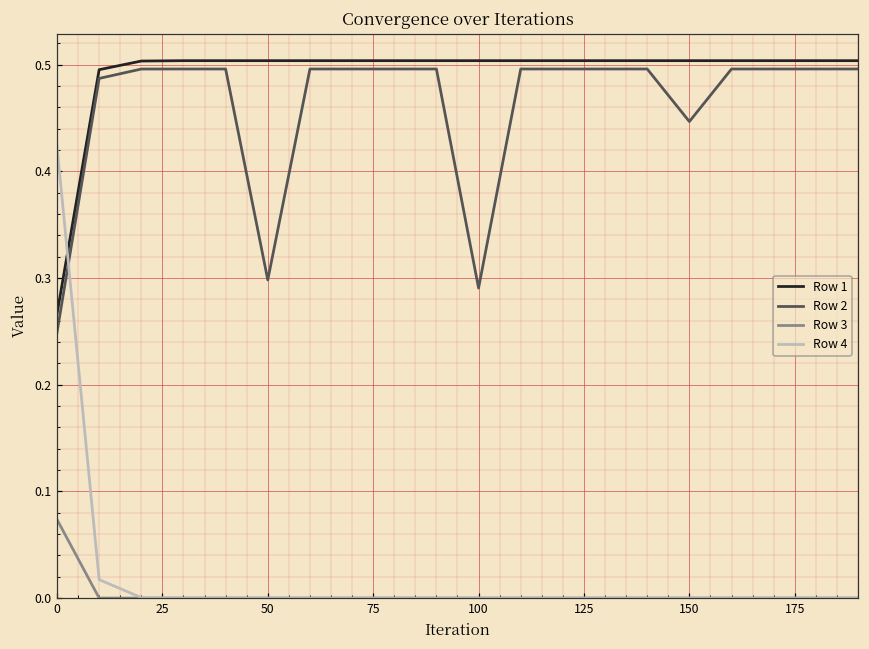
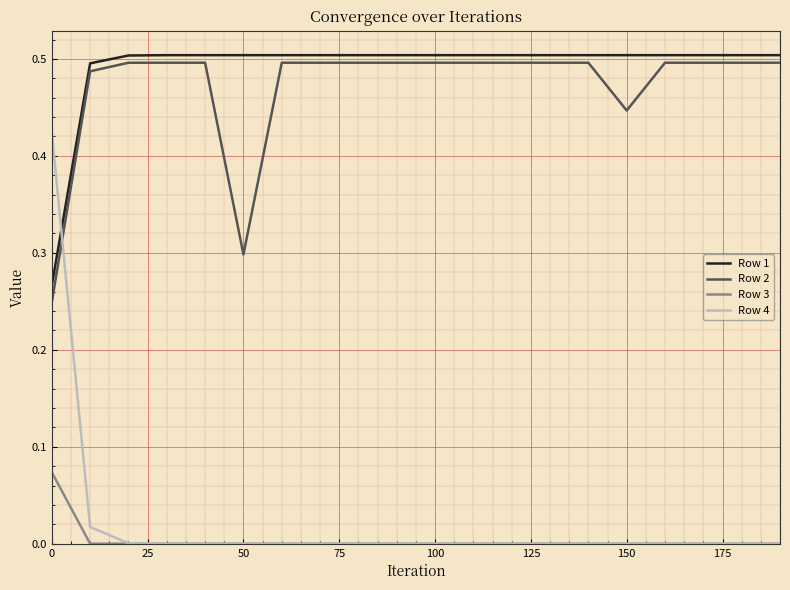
Row 2, 100: 0.29 -> 0.50
